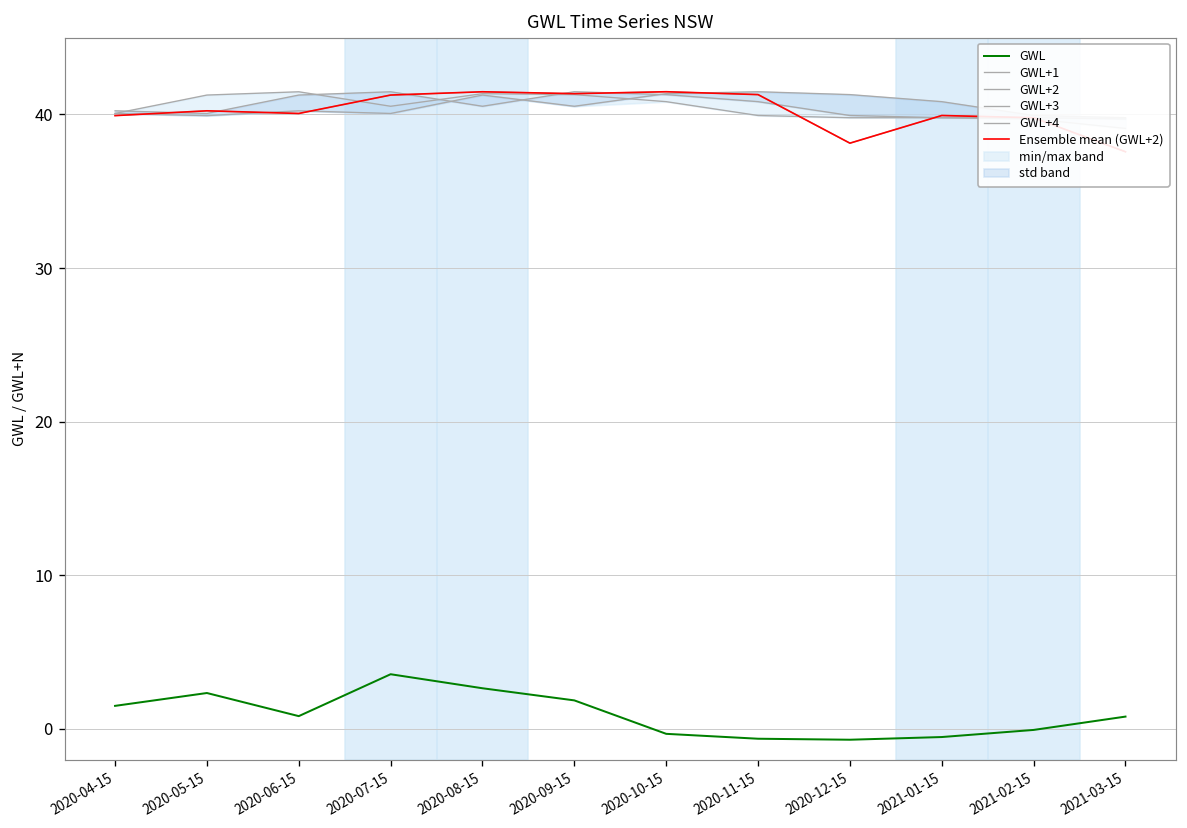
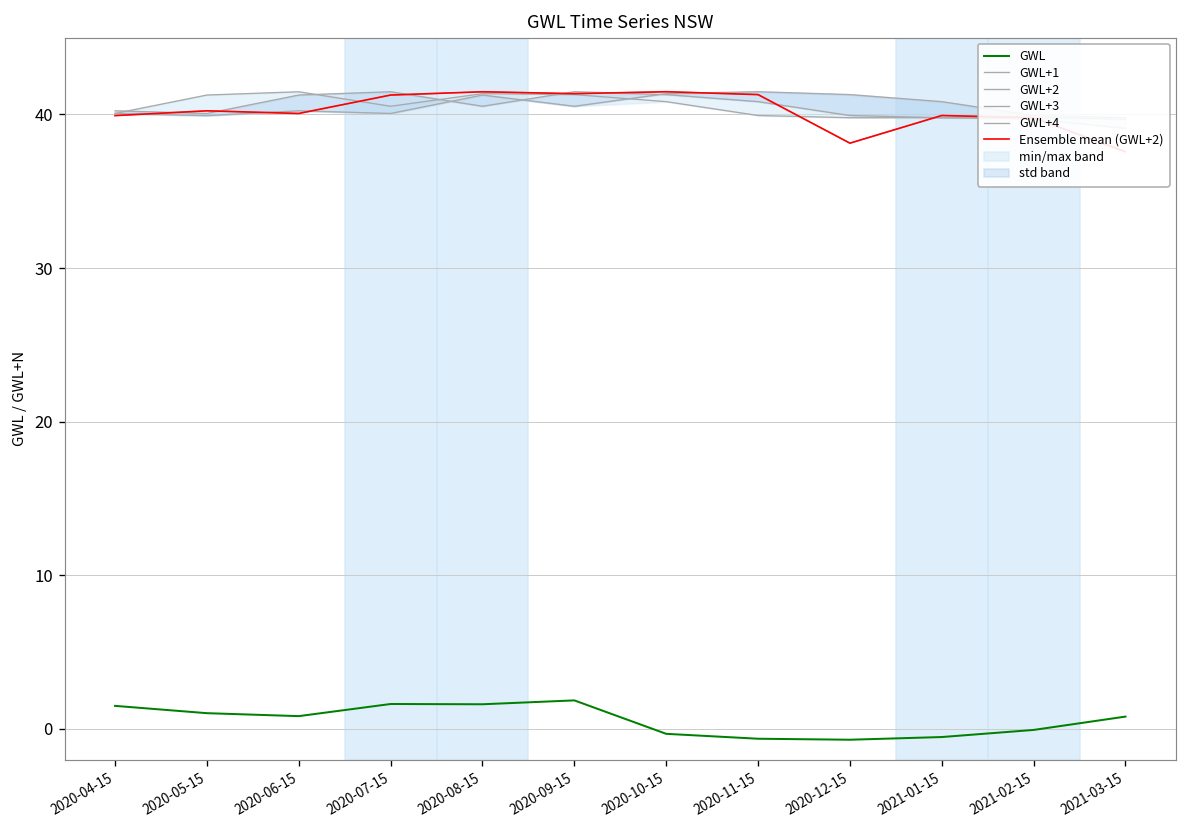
GWL, 2020-05-15: 2.3 -> 1.0
GWL, 2020-07-15: 3.6 -> 1.6
GWL, 2020-08-15: 2.6 -> 1.6
